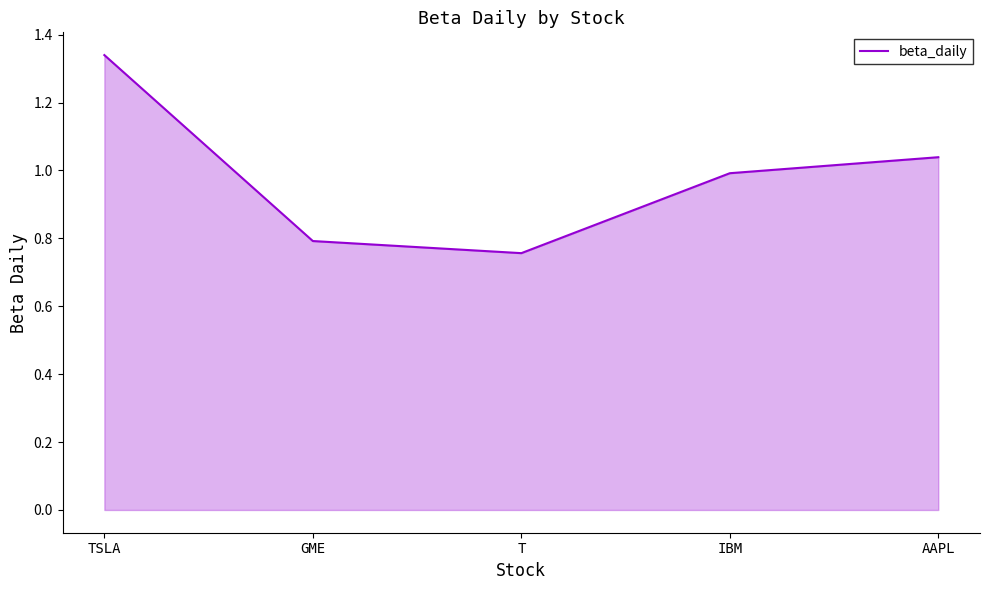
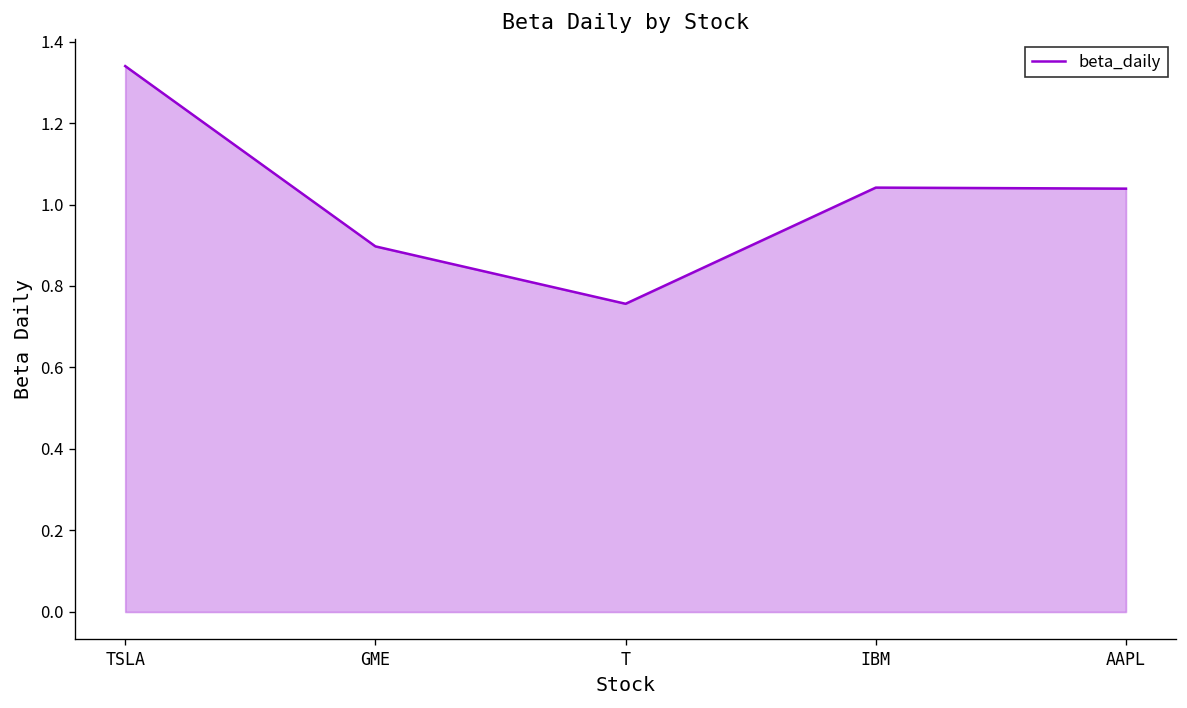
GME: 0.79 -> 0.90
IBM: 0.99 -> 1.04
